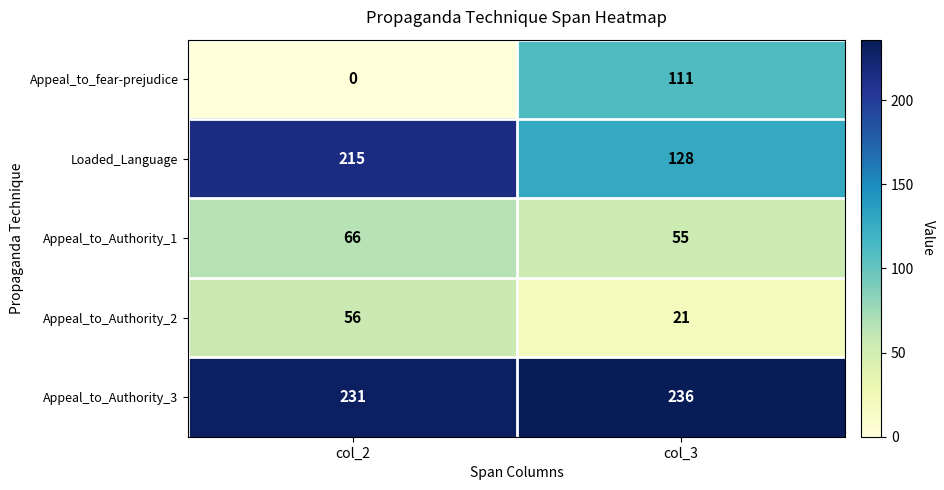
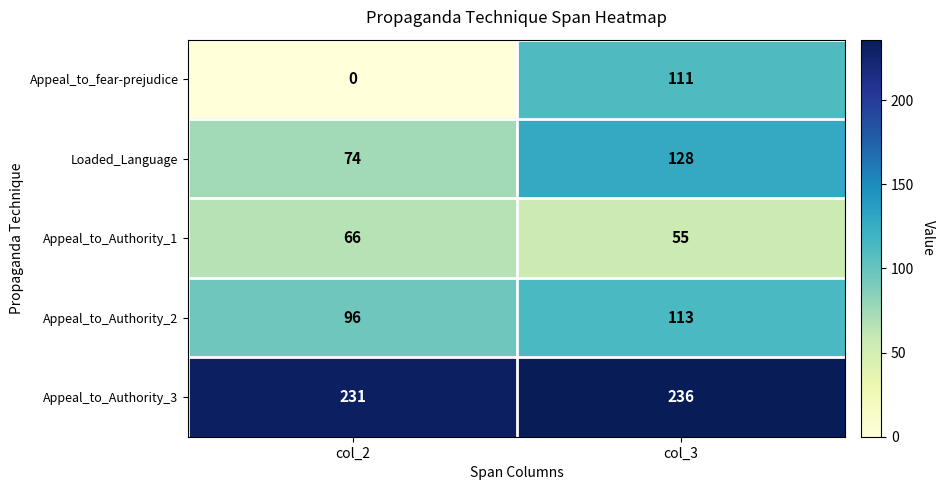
Loaded_Language, col_2: 215 -> 74
Appeal_to_Authority_2, col_2: 56 -> 96
Appeal_to_Authority_2, col_3: 21 -> 113
